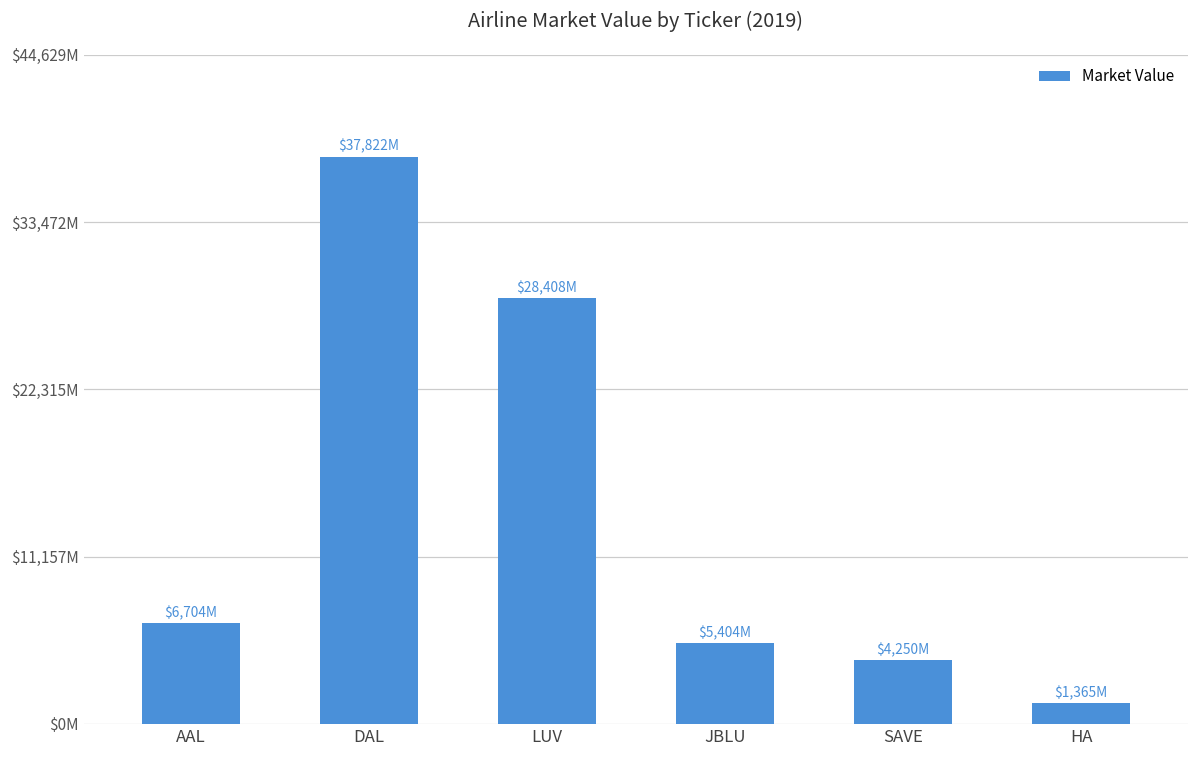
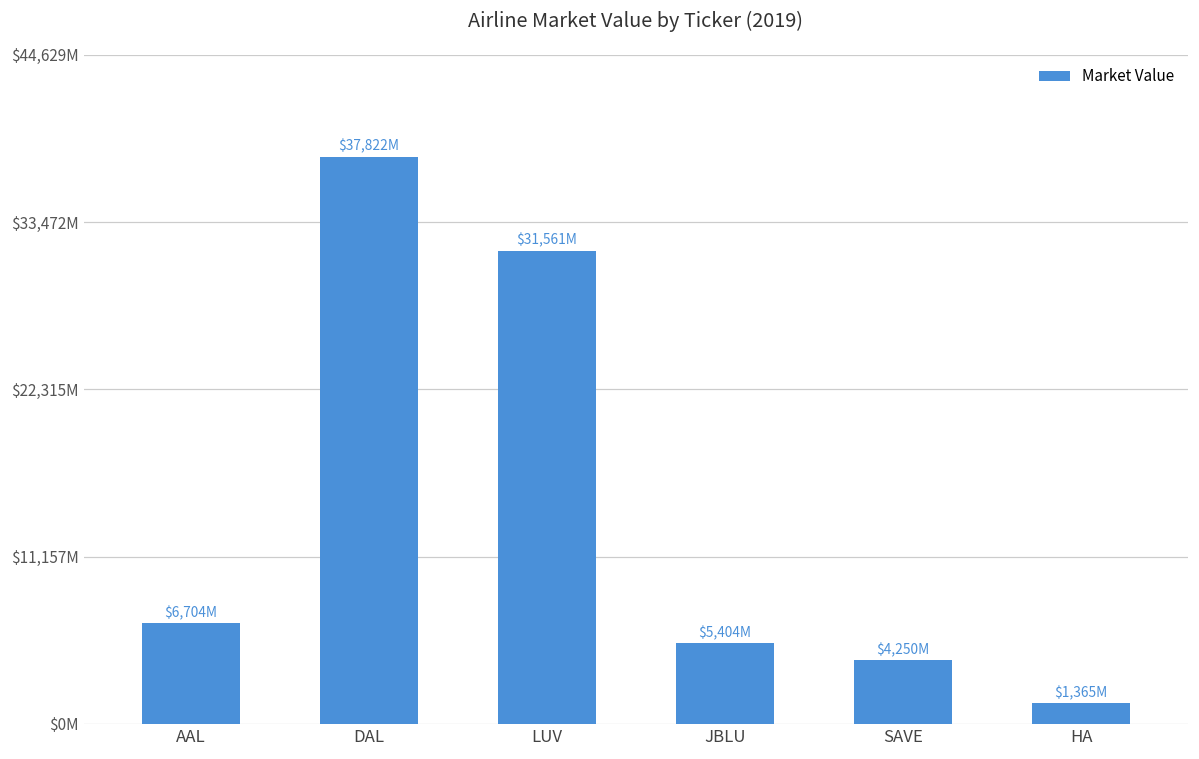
LUV: $28,408M -> $31,561M
